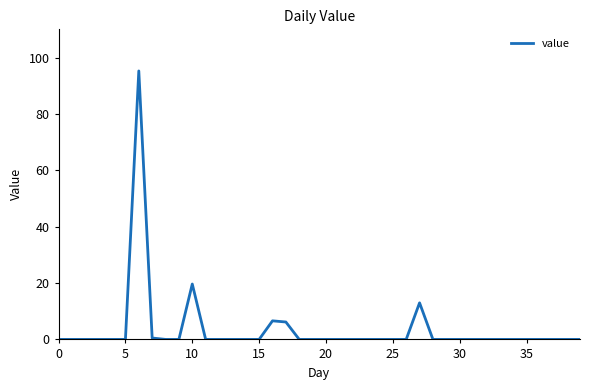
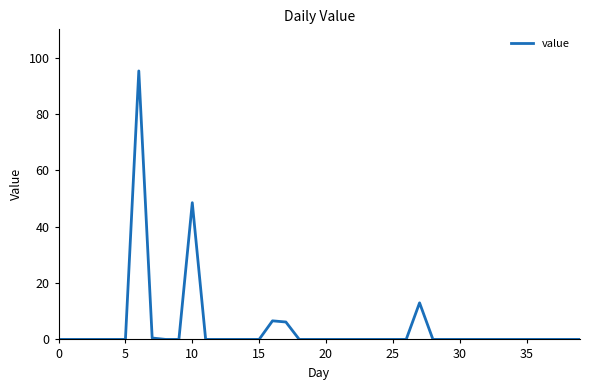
10: 20 -> 49
